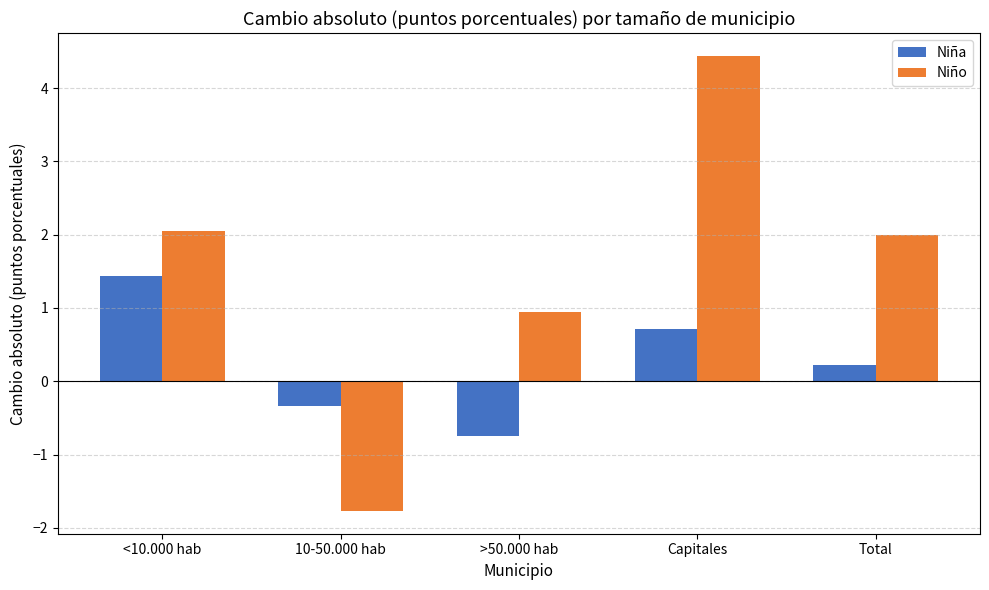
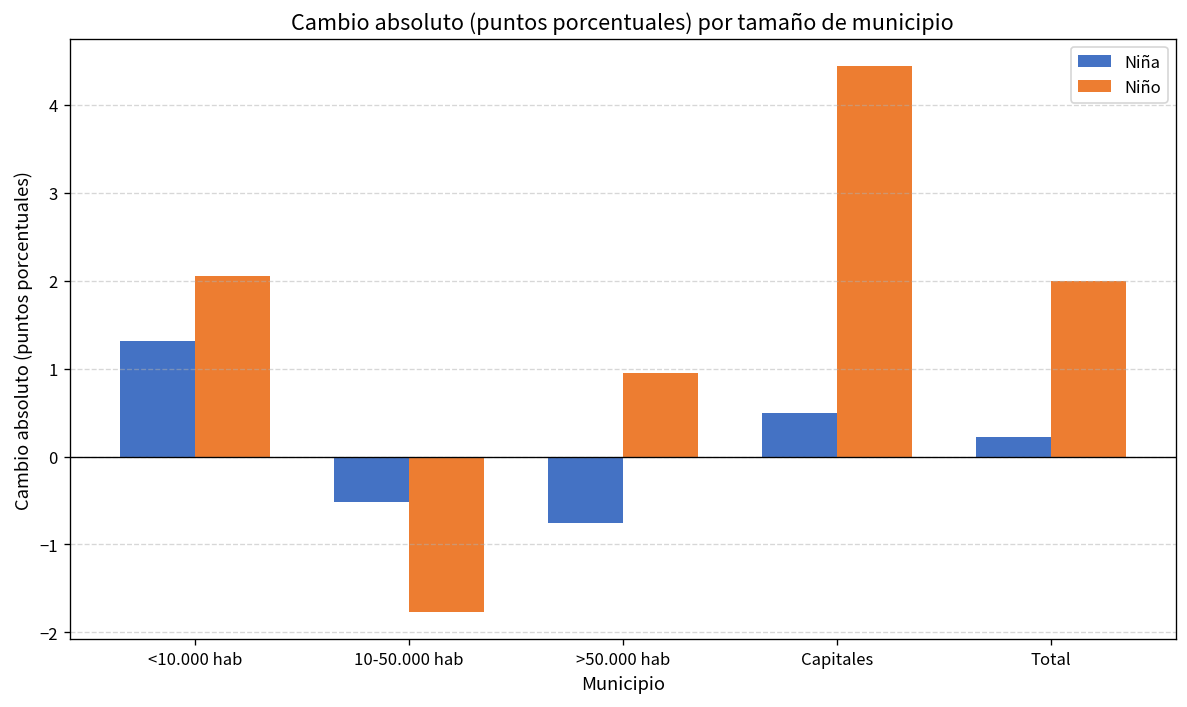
Niña, <10.000 hab: 1.4 -> 1.3
Niña, 10-50.000 hab: -0.3 -> -0.5
Niña, Capitales: 0.7 -> 0.5
